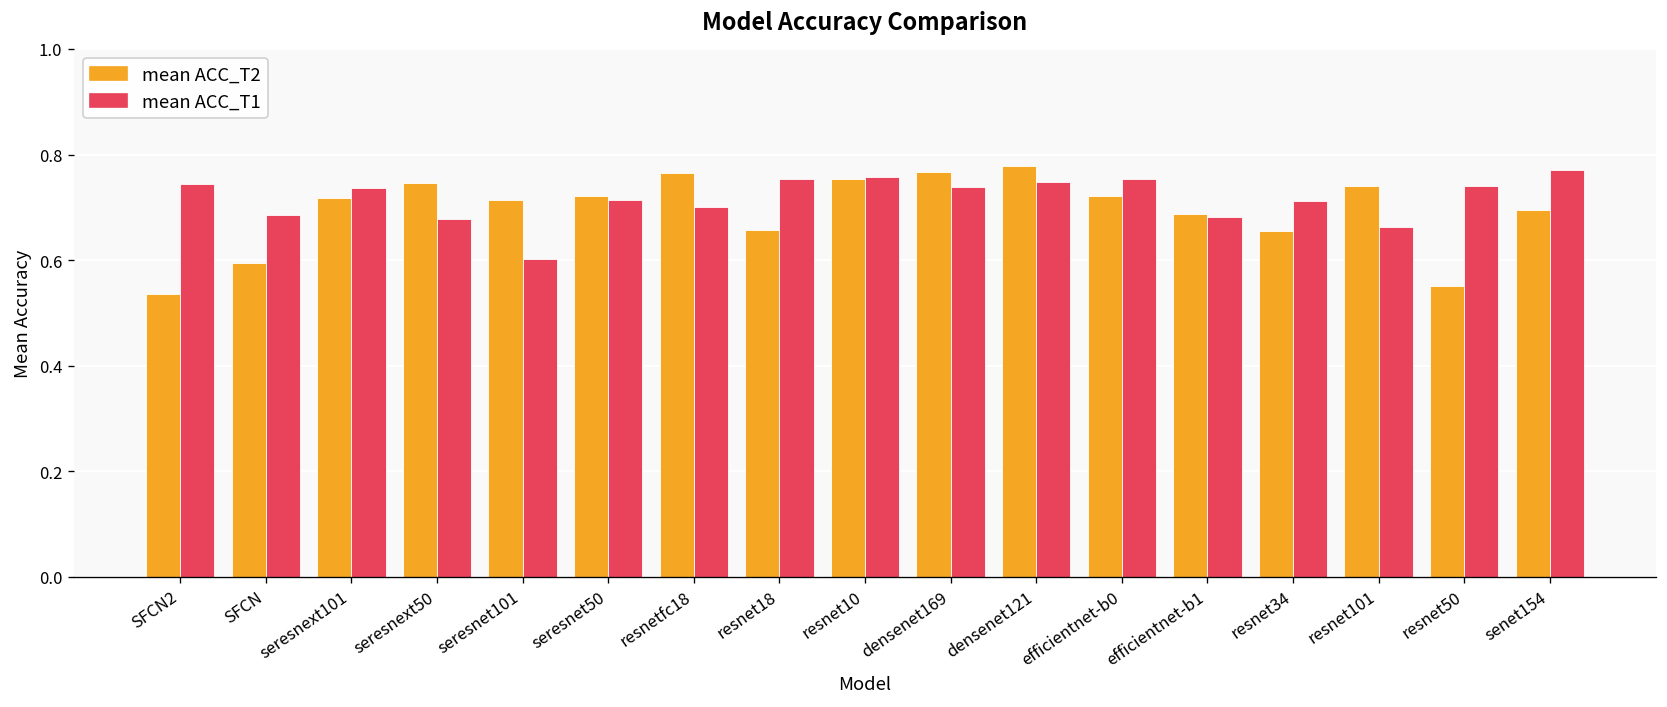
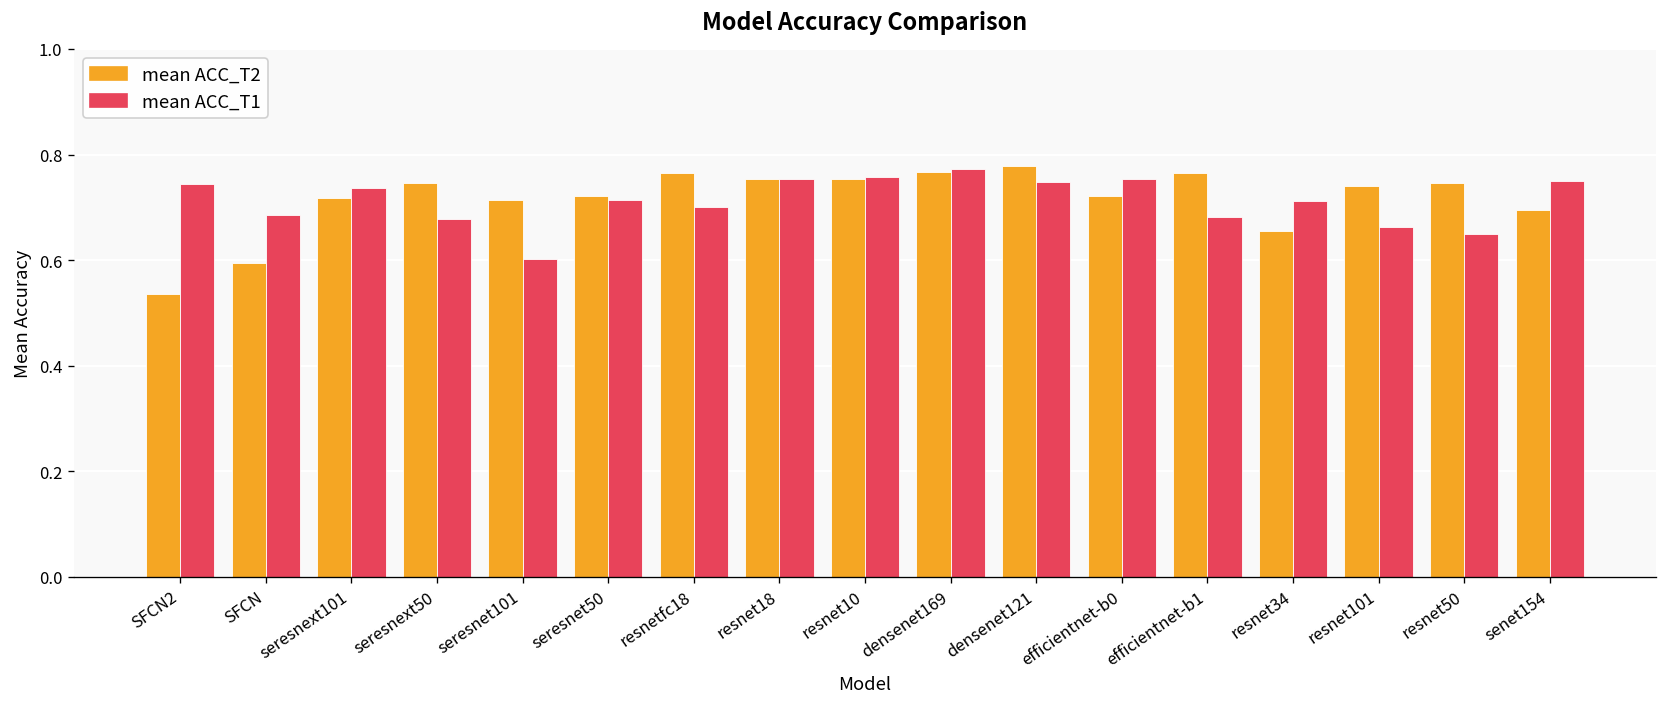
mean ACC_T2, resnet18: 0.66 -> 0.75
mean ACC_T1, densenet169: 0.74 -> 0.77
mean ACC_T2, efficientnet-b1: 0.69 -> 0.76
mean ACC_T2, resnet50: 0.55 -> 0.75
mean ACC_T1, resnet50: 0.74 -> 0.65
mean ACC_T1, senet154: 0.77 -> 0.75
